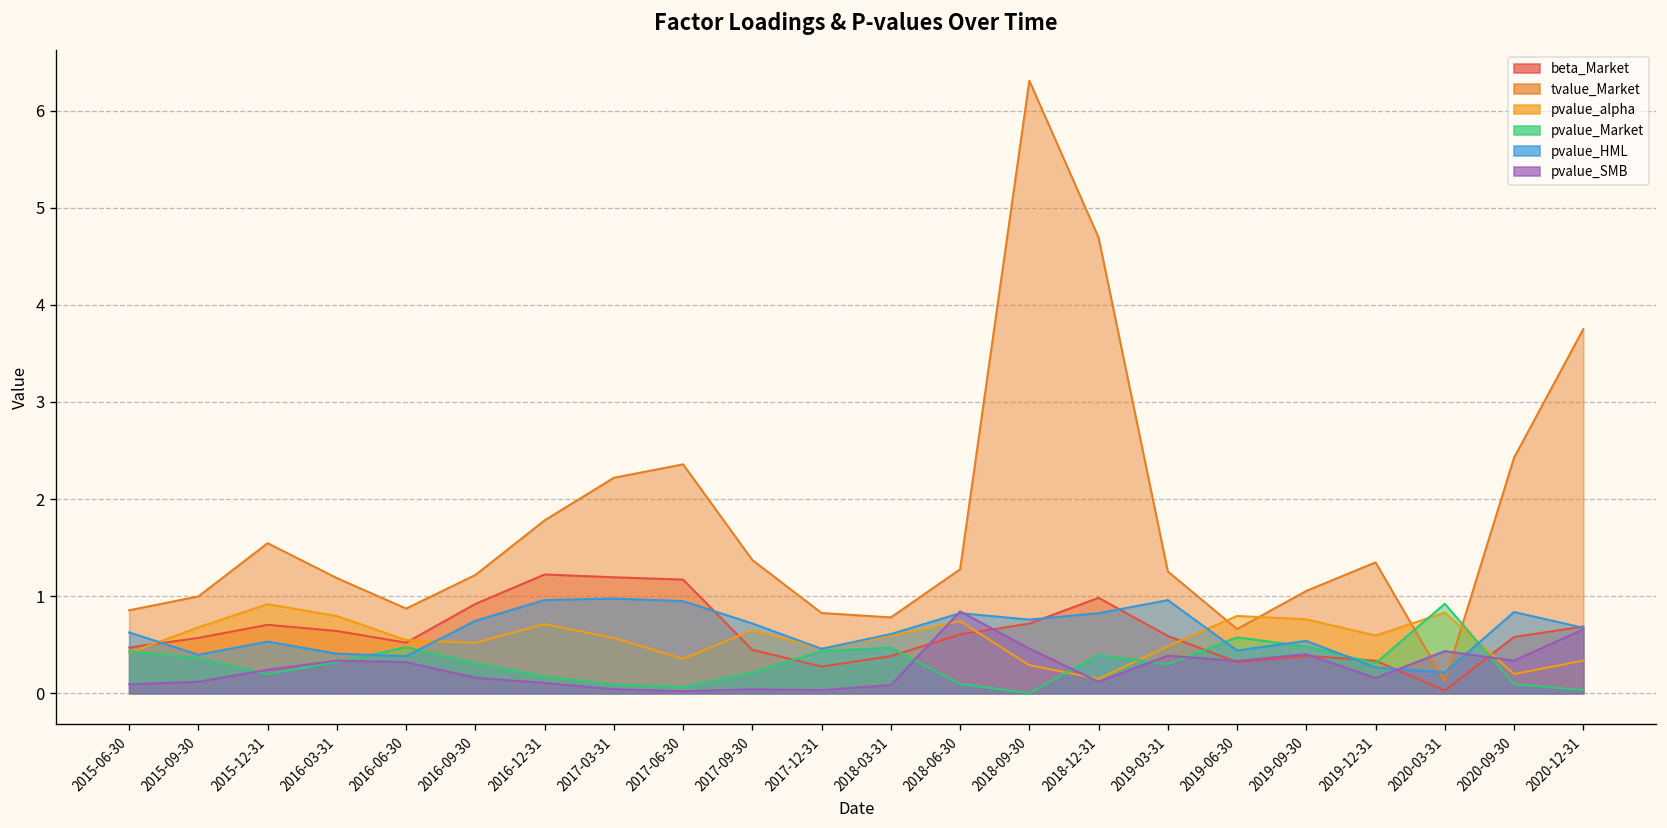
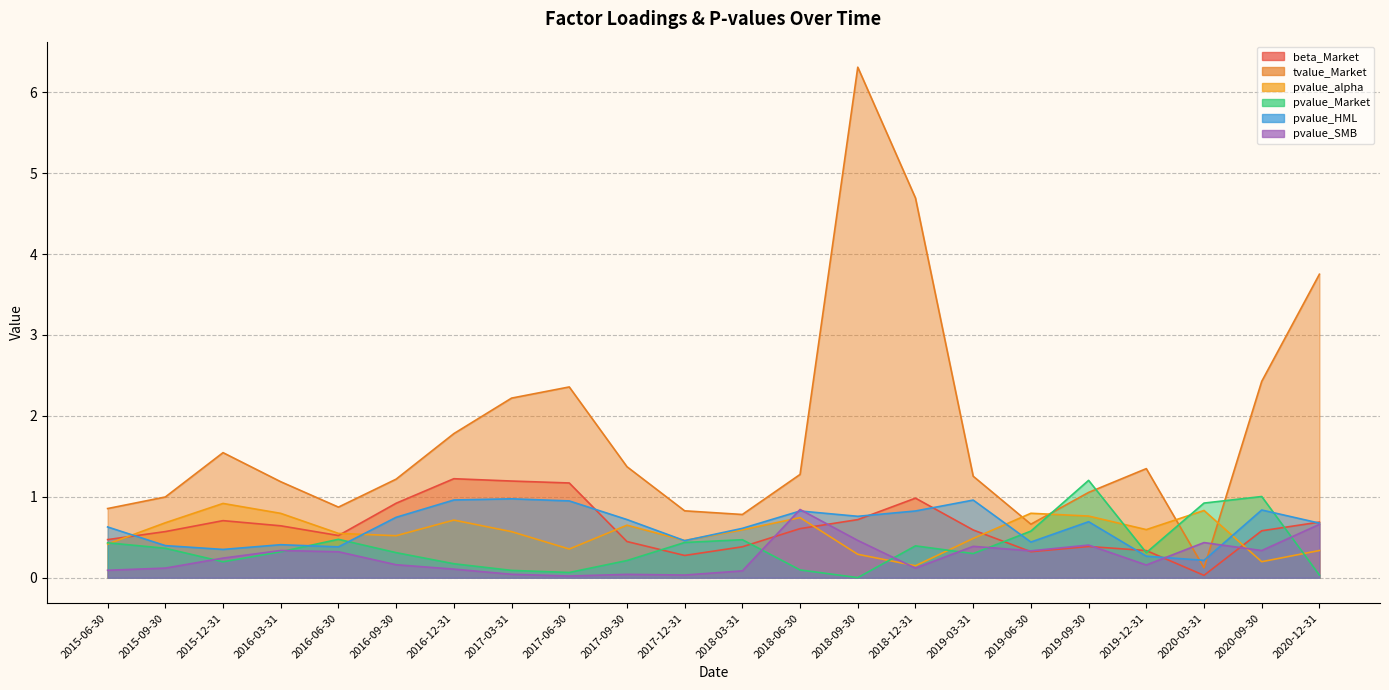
pvalue_HML, 2015-12-31: 0.5 -> 0.3
pvalue_Market, 2019-09-30: 0.5 -> 1.2
pvalue_HML, 2019-09-30: 0.5 -> 0.7
pvalue_Market, 2020-09-30: 0.1 -> 1.0
